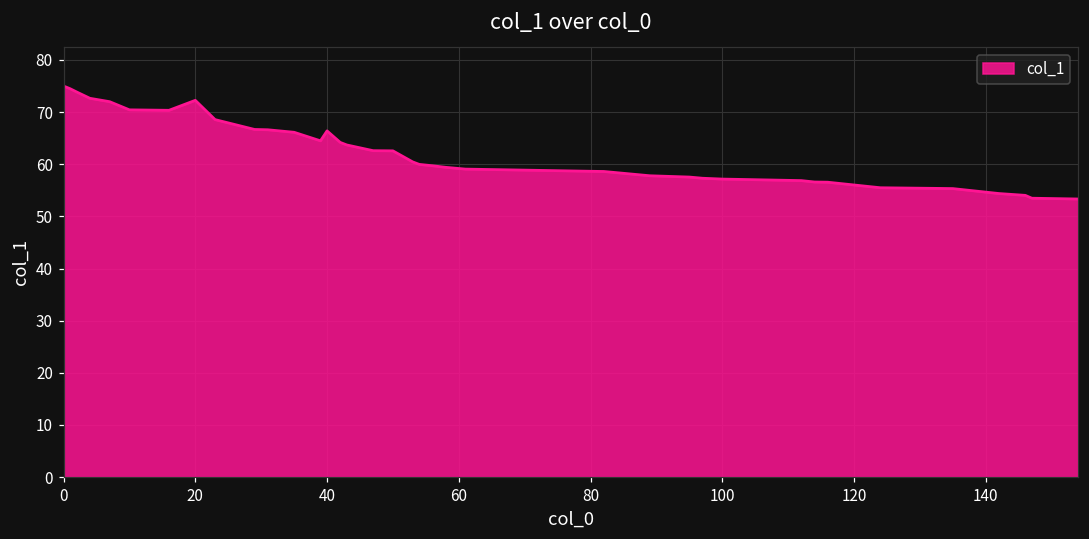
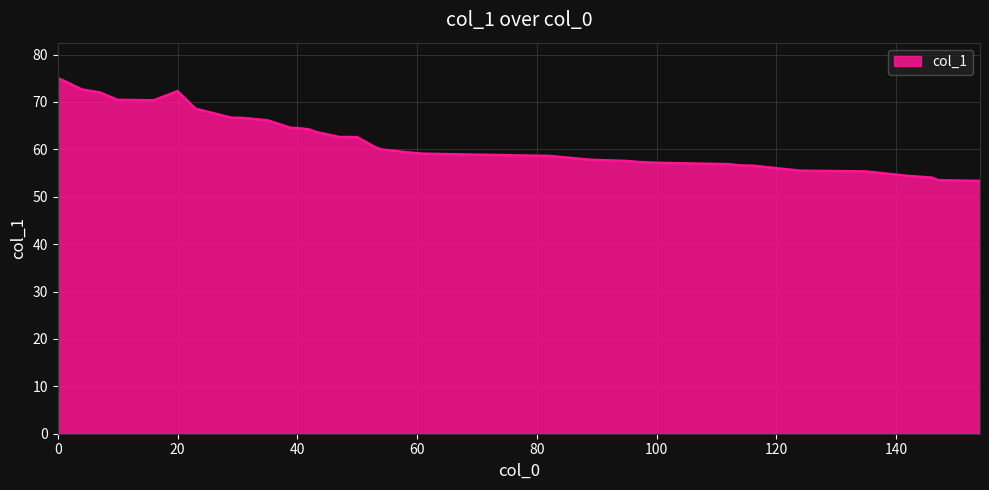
40: 66 -> 64
